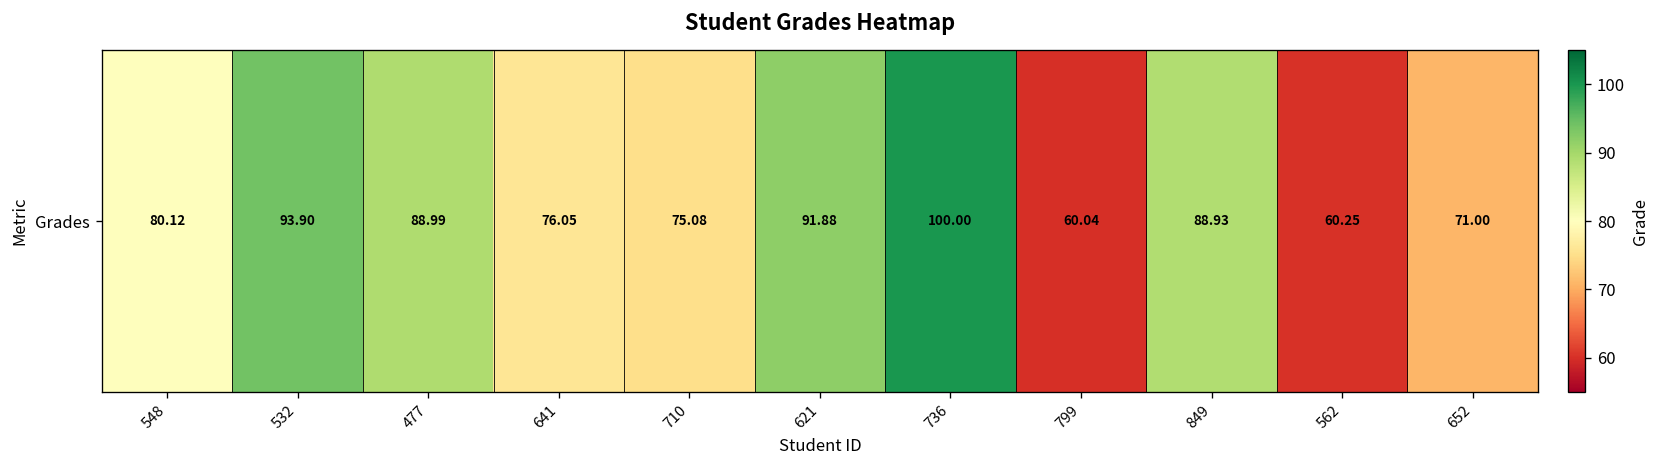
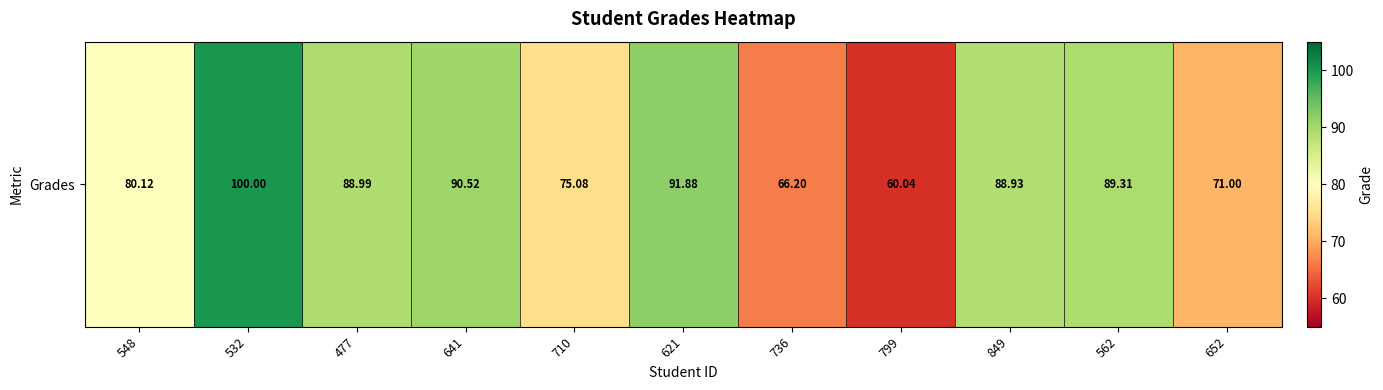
Grades, 532: 93.90 -> 100.00
Grades, 641: 76.05 -> 90.52
Grades, 736: 100.00 -> 66.20
Grades, 562: 60.25 -> 89.31
